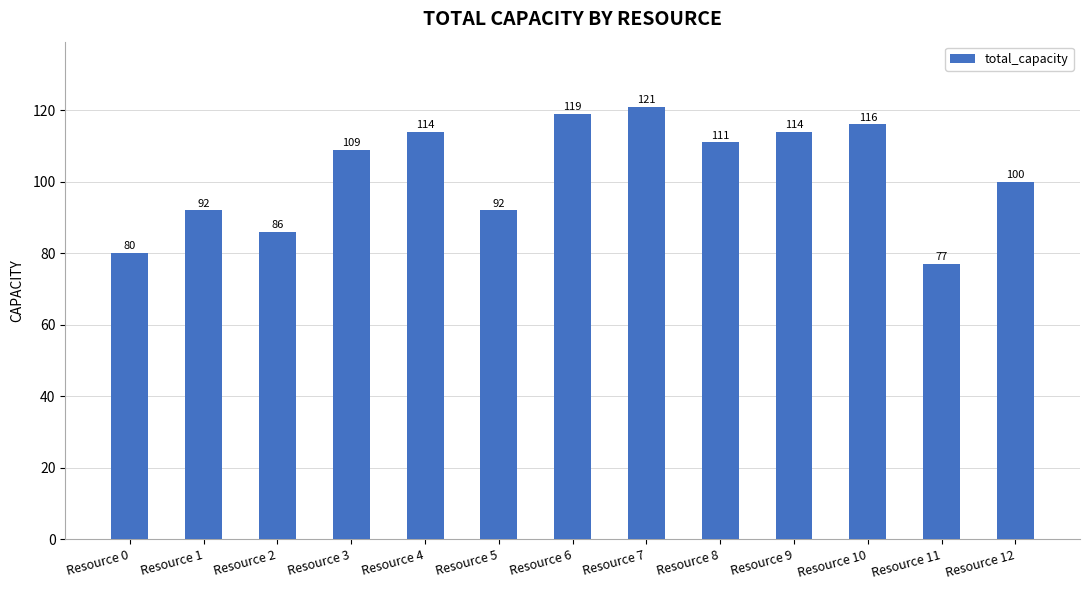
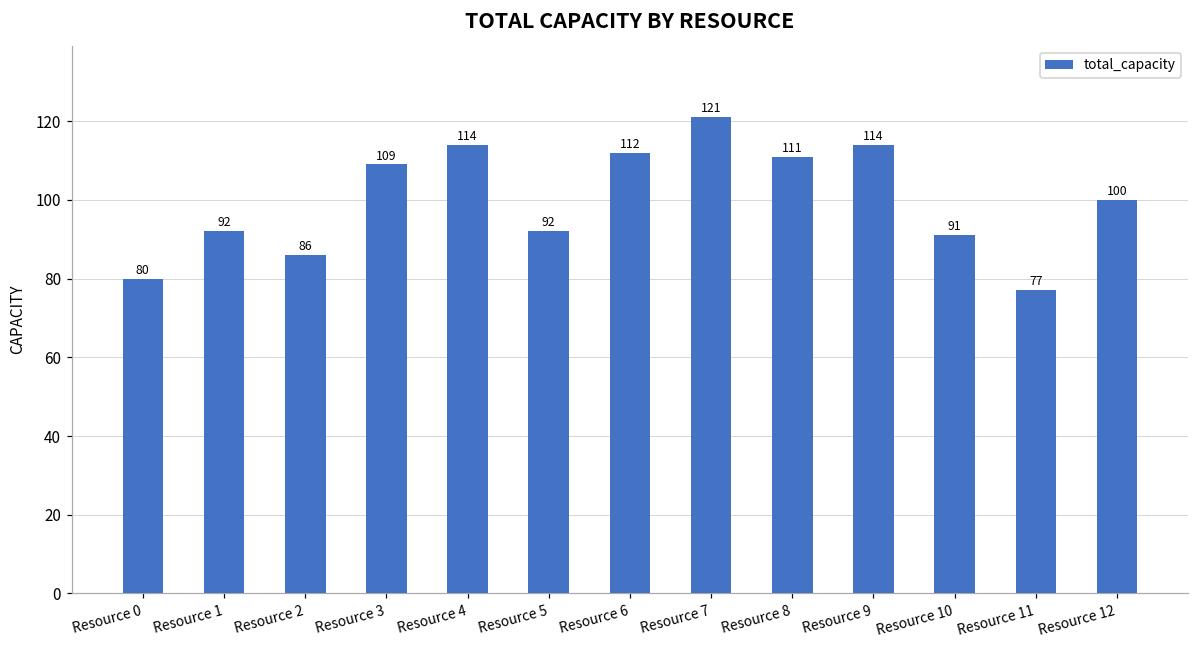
Resource 6: 119 -> 112
Resource 10: 116 -> 91
